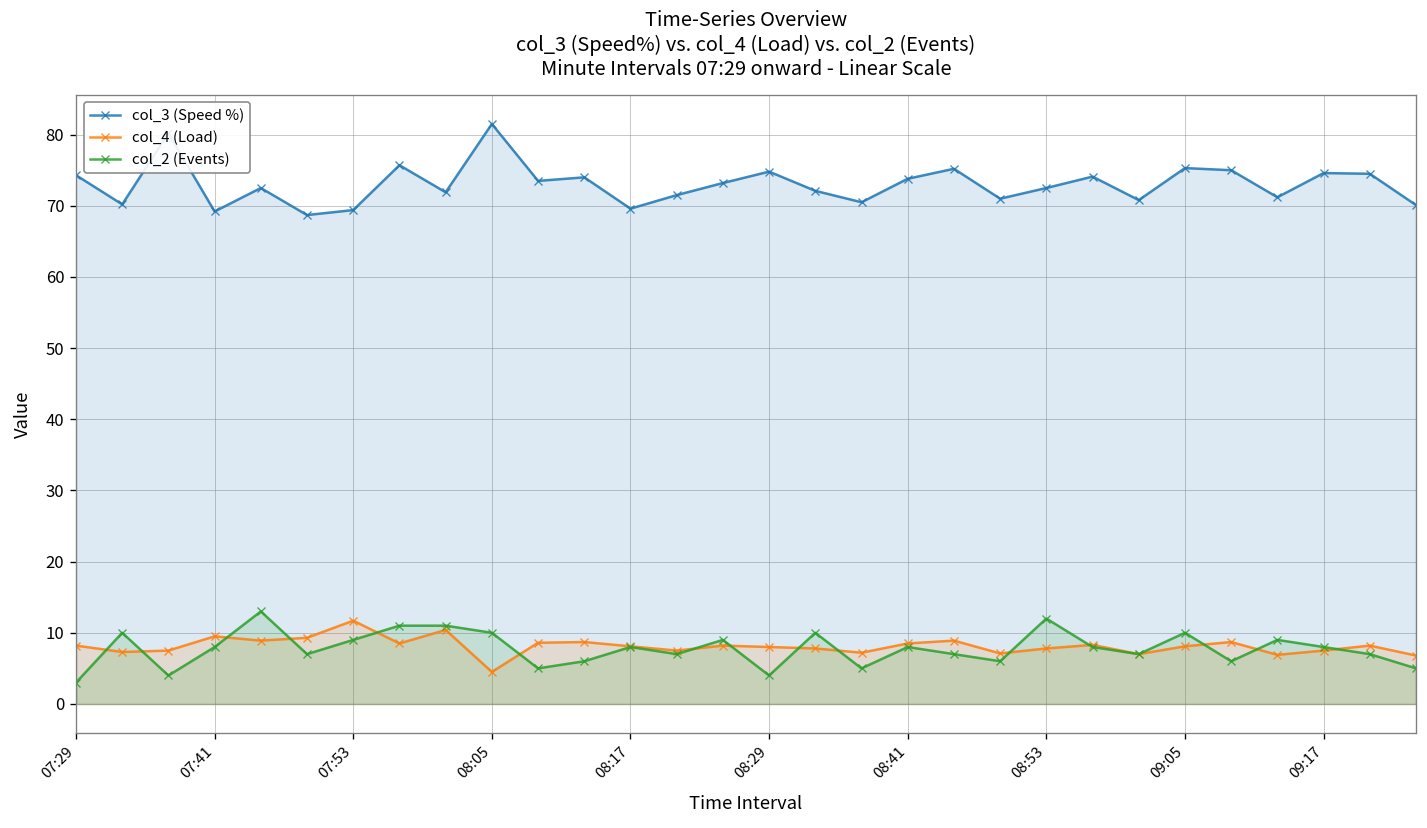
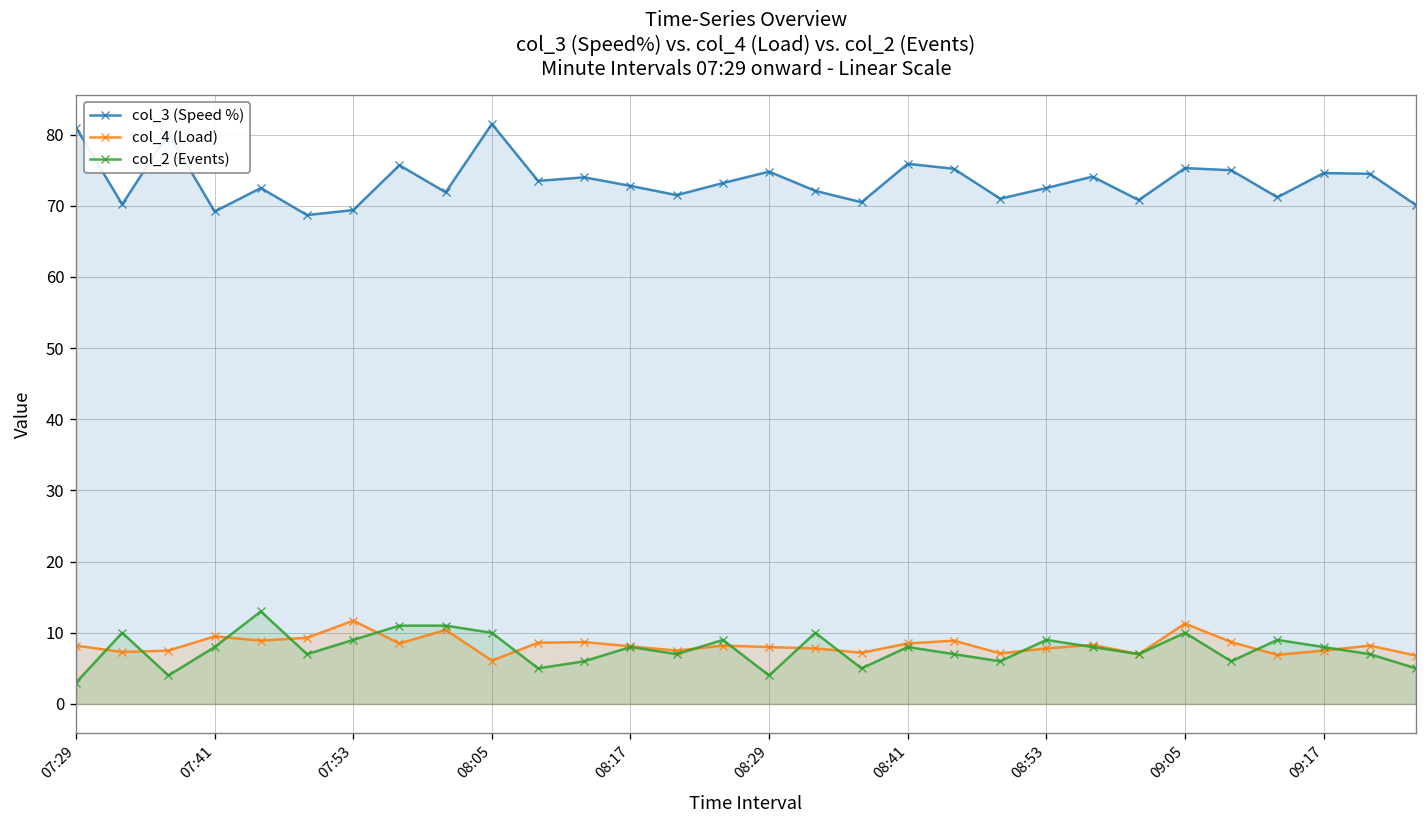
col_3 (Speed %), 07:29: 74 -> 81
col_4 (Load), 08:05: 5 -> 6
col_3 (Speed %), 08:17: 70 -> 73
col_3 (Speed %), 08:41: 74 -> 76
col_2 (Events), 08:53: 12 -> 9
col_4 (Load), 09:05: 8 -> 11
